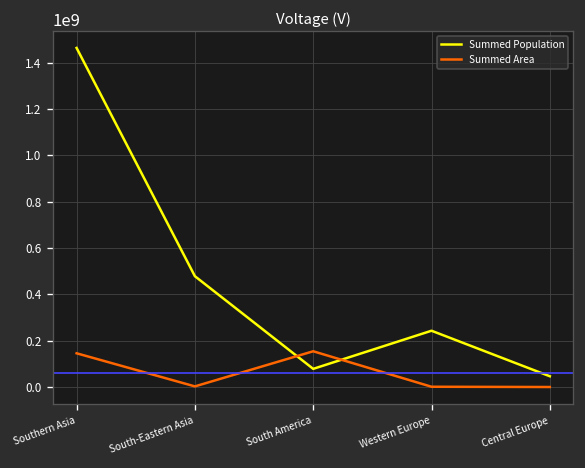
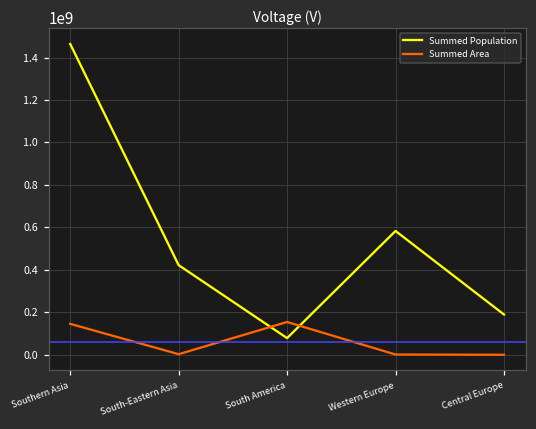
Summed Population, South-Eastern Asia: 480000000 -> 420000000
Summed Population, Western Europe: 240000000 -> 580000000
Summed Population, Central Europe: 50000000 -> 190000000
